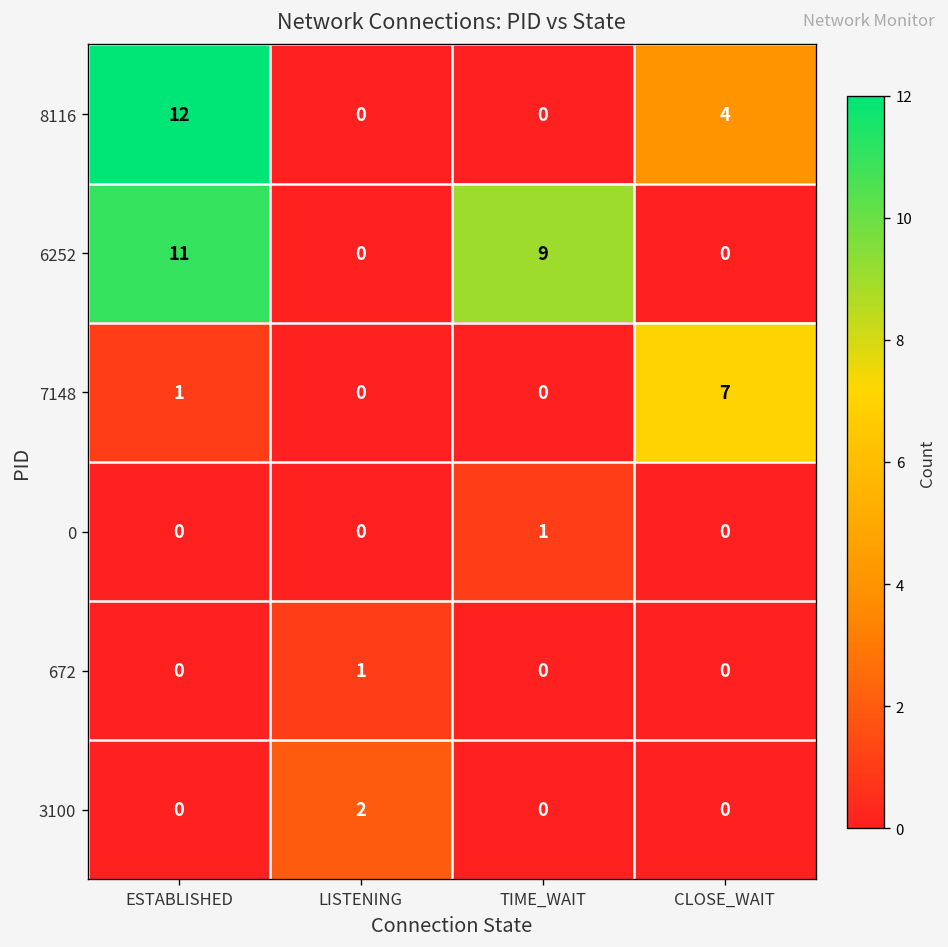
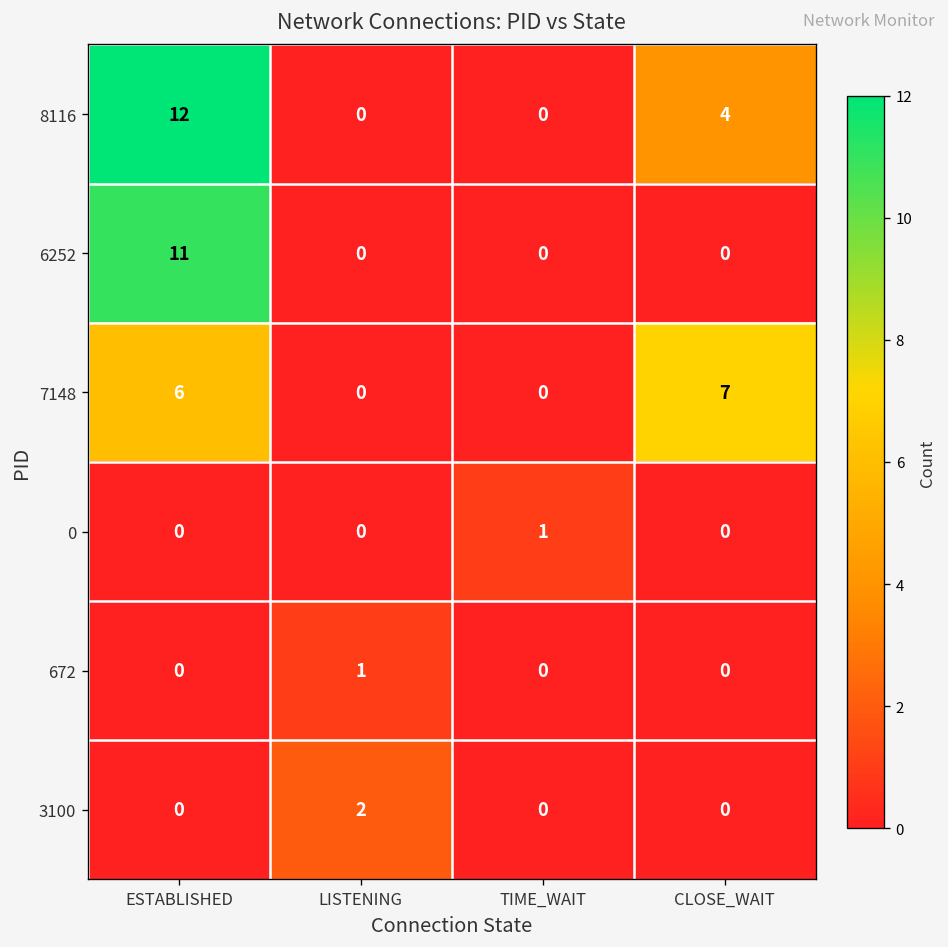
6252, TIME_WAIT: 9 -> 0
7148, ESTABLISHED: 1 -> 6
